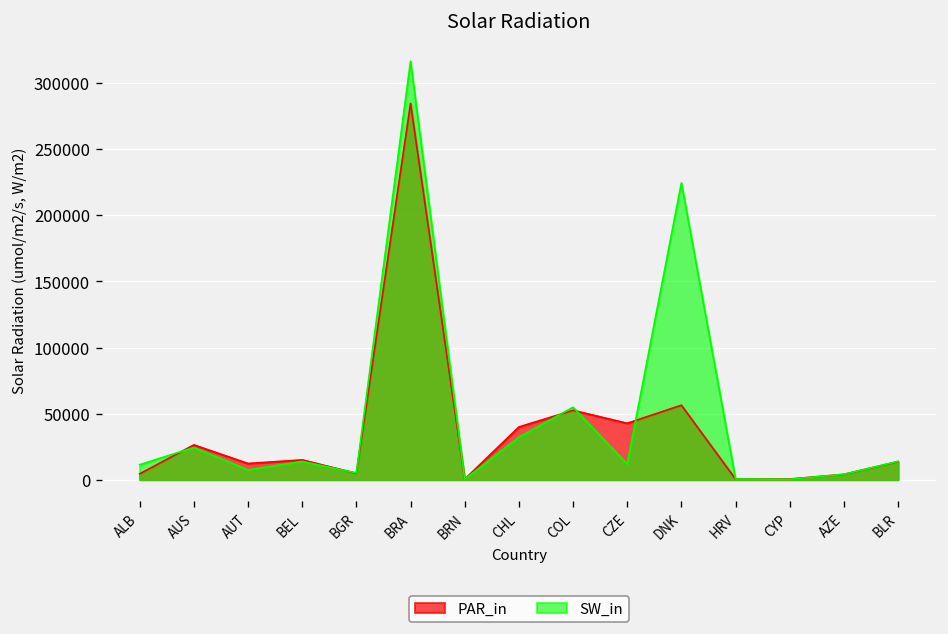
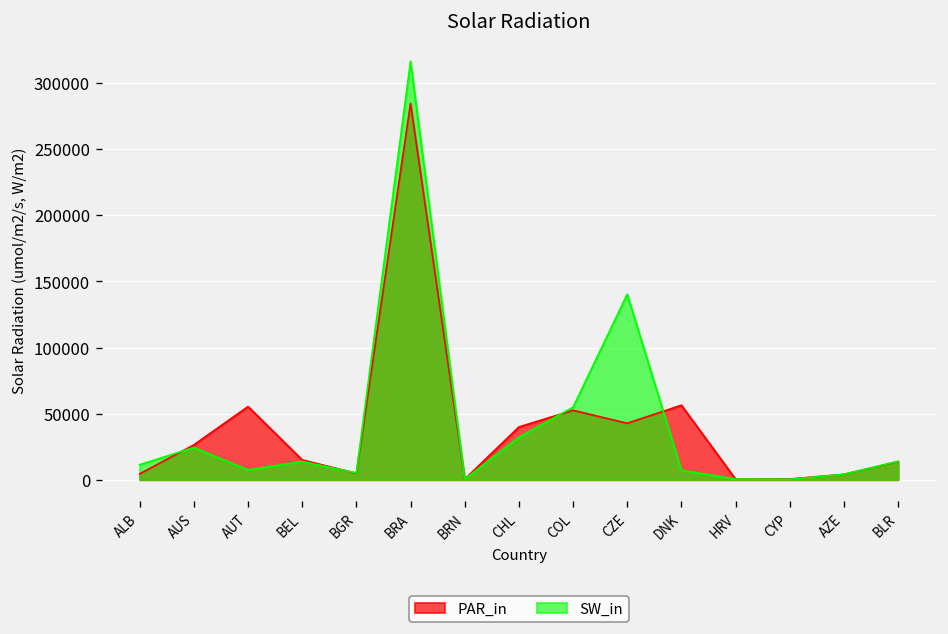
PAR_in, AUT: 12000 -> 55000
SW_in, CZE: 12000 -> 140000
SW_in, DNK: 225000 -> 7000
